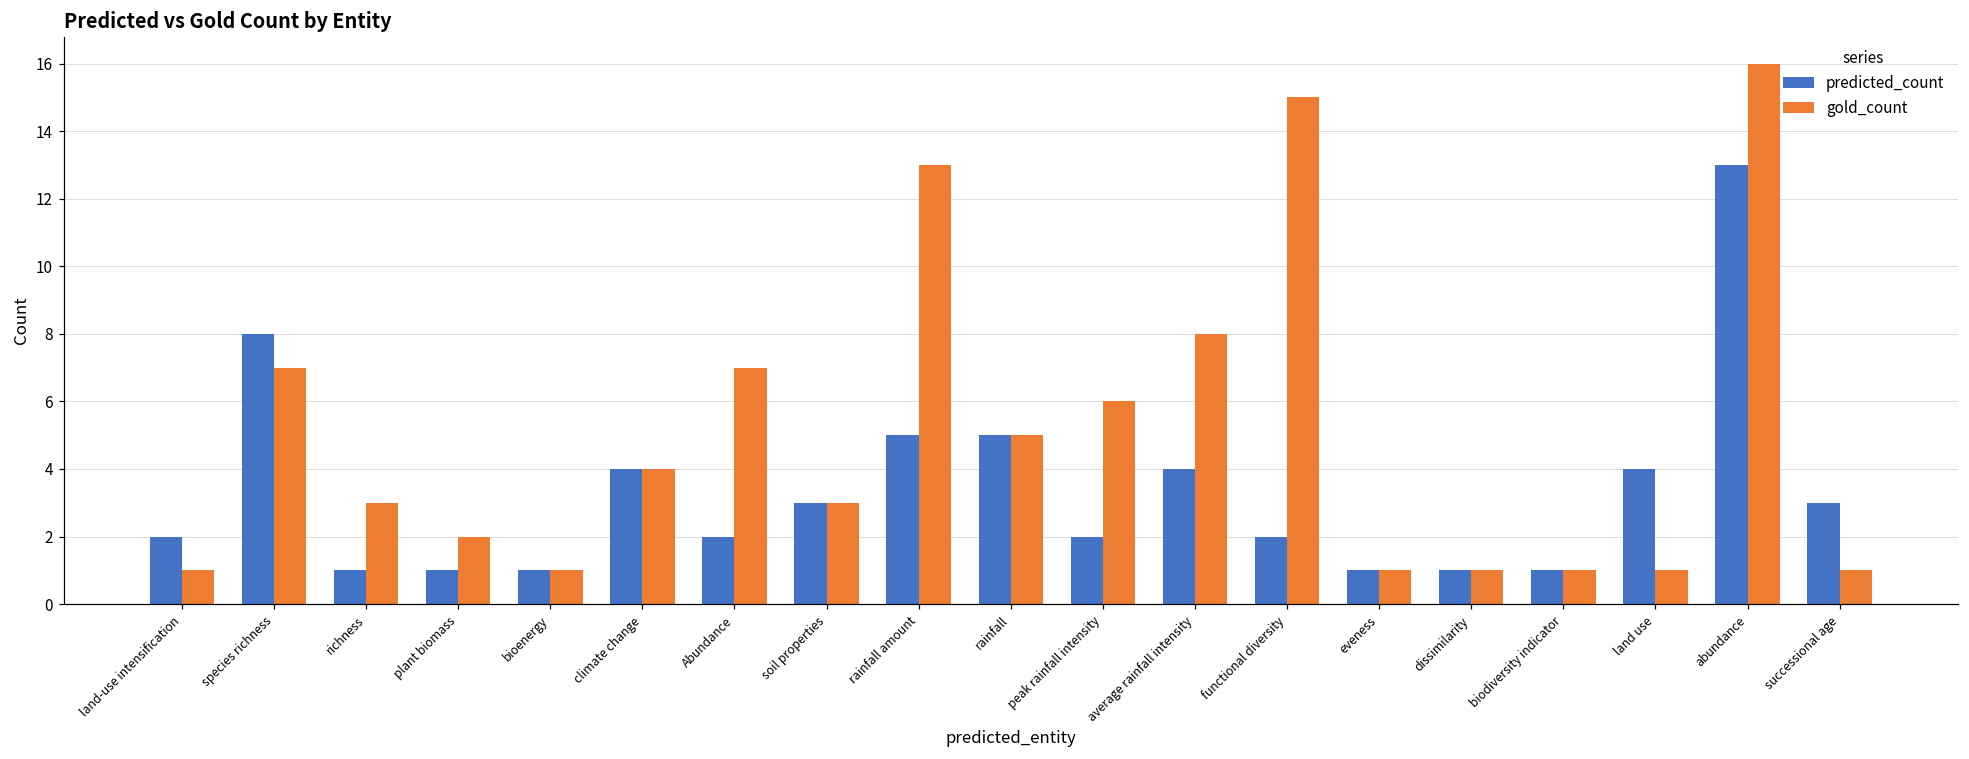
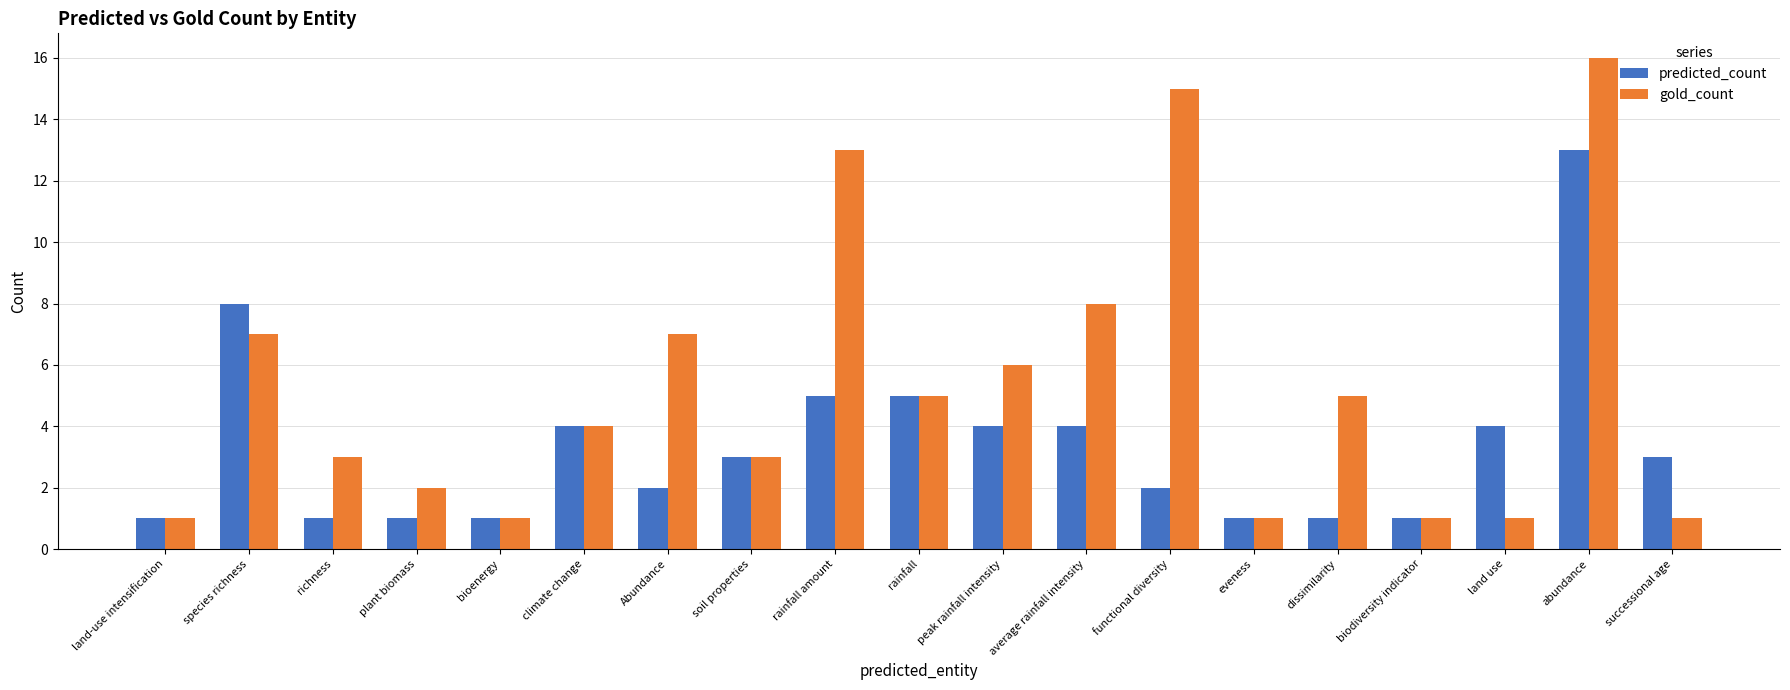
predicted_count, land-use intensification: 2 -> 1
predicted_count, peak rainfall intensity: 2 -> 4
gold_count, dissimilarity: 1 -> 5
